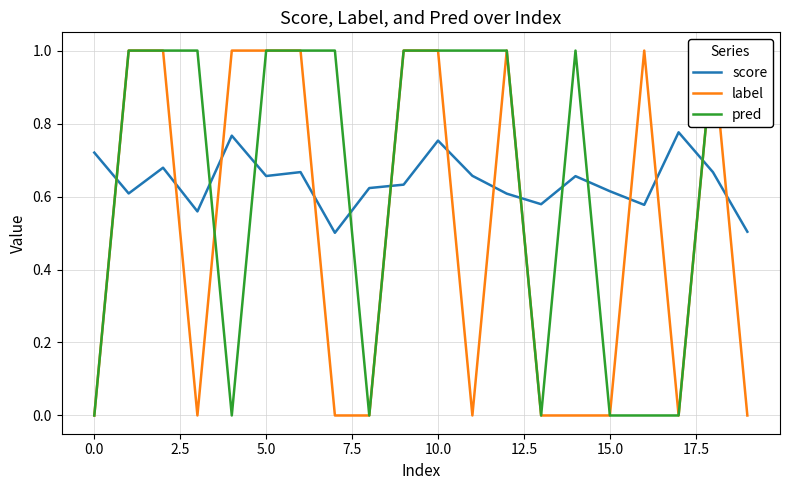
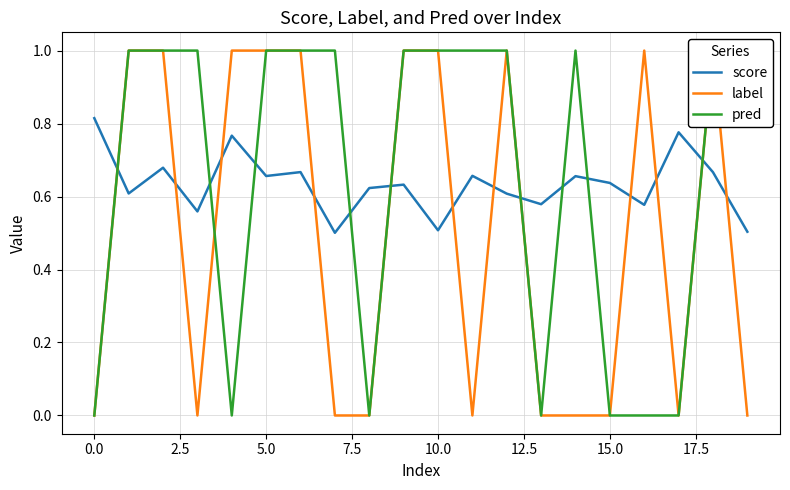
score, 0.0: 0.72 -> 0.81
score, 10.0: 0.75 -> 0.51
score, 15.0: 0.61 -> 0.64
